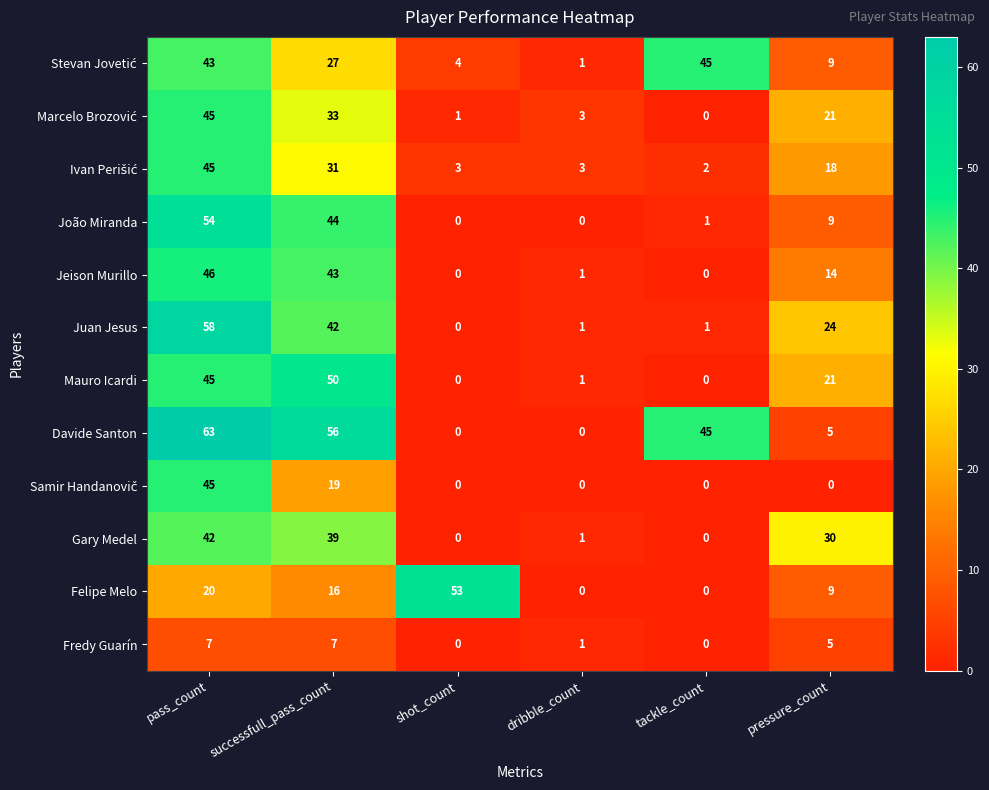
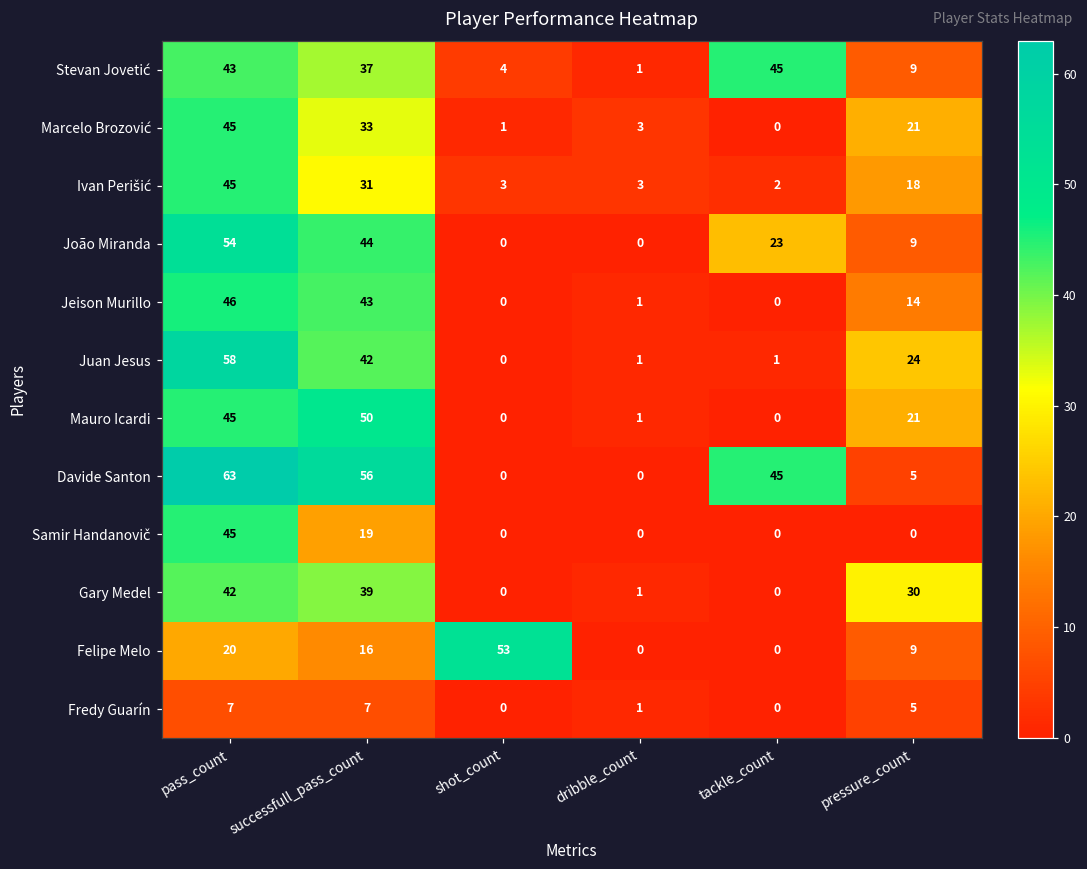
Stevan Jovetić, successfull_pass_count: 27 -> 37
João Miranda, tackle_count: 1 -> 23
